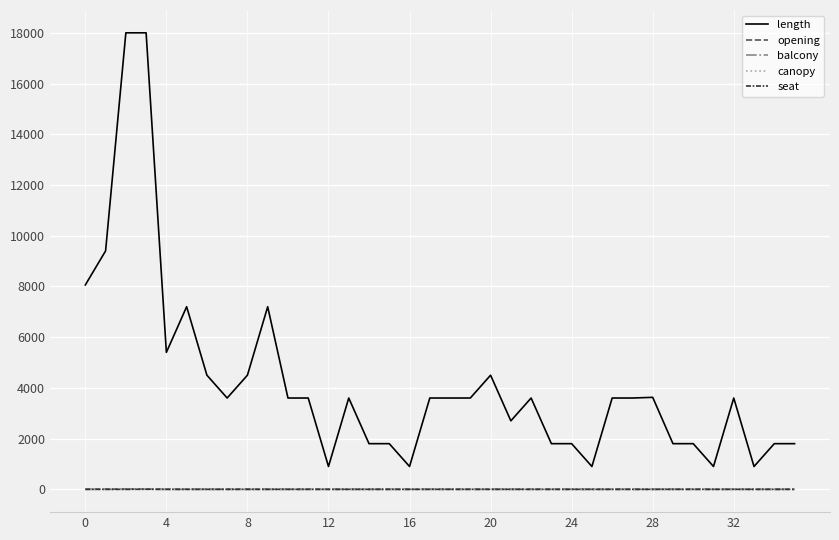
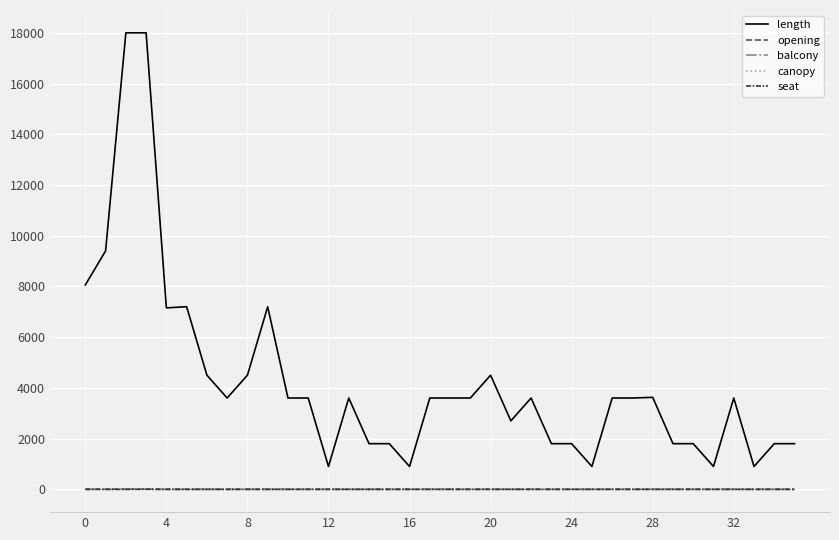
length, 4: 5400 -> 7200
